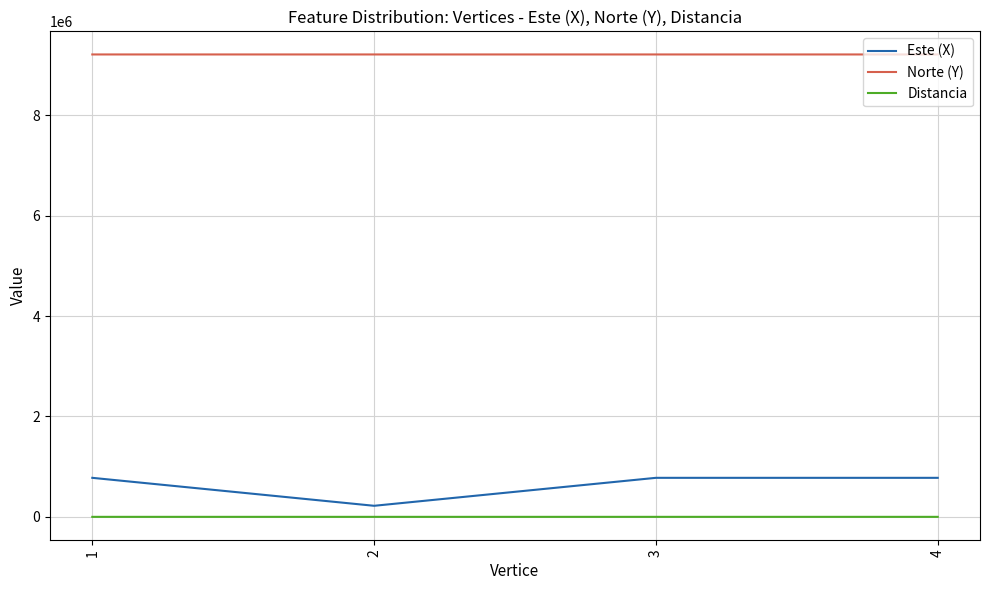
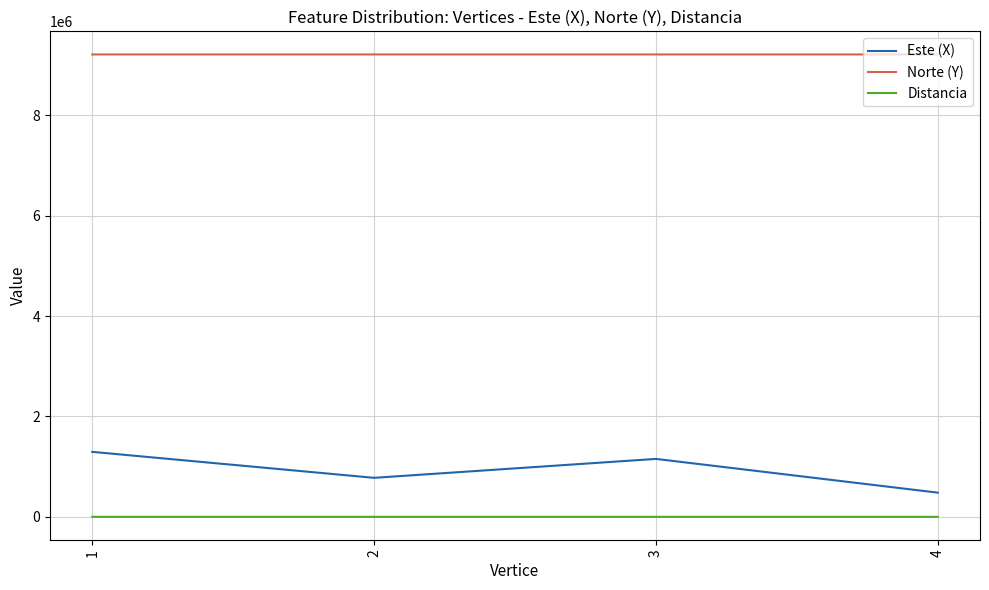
Este (X), 1: 800000 -> 1300000
Este (X), 2: 200000 -> 800000
Este (X), 3: 800000 -> 1200000
Este (X), 4: 800000 -> 500000
